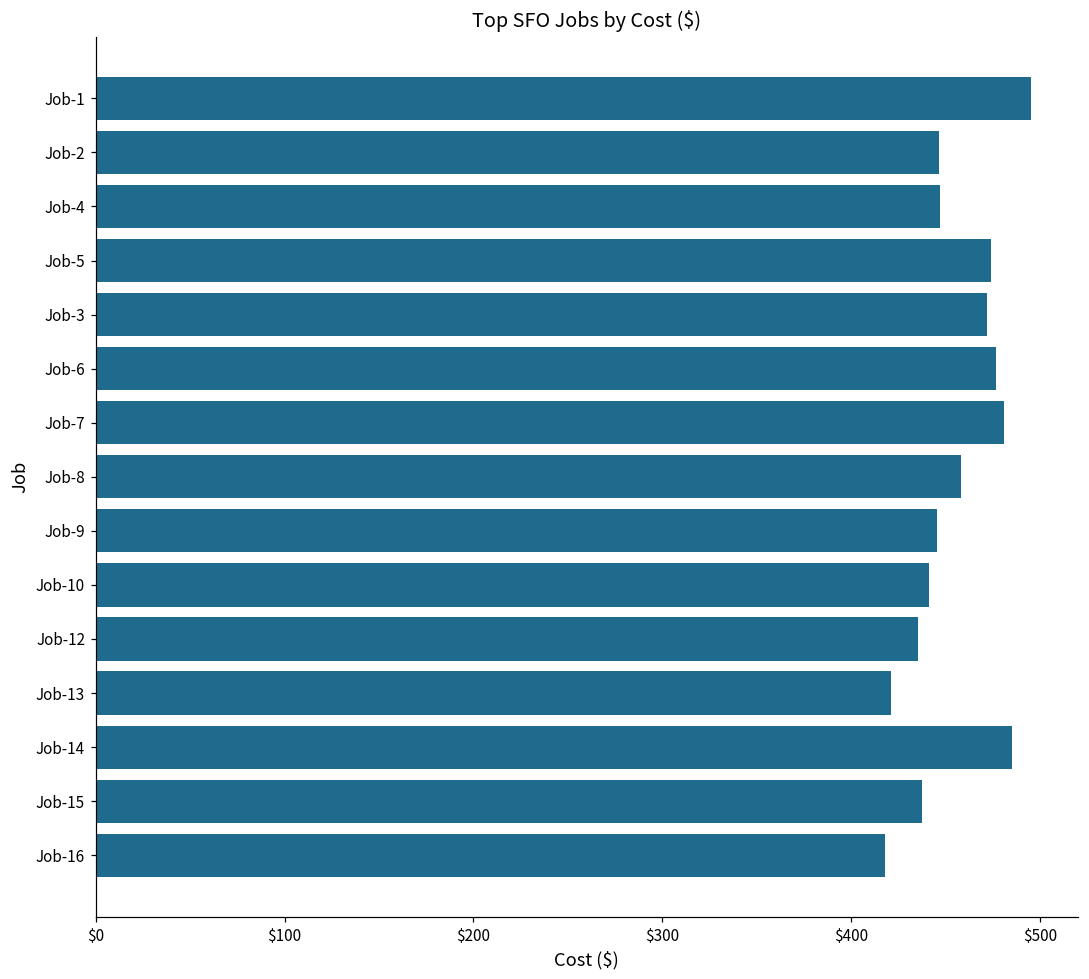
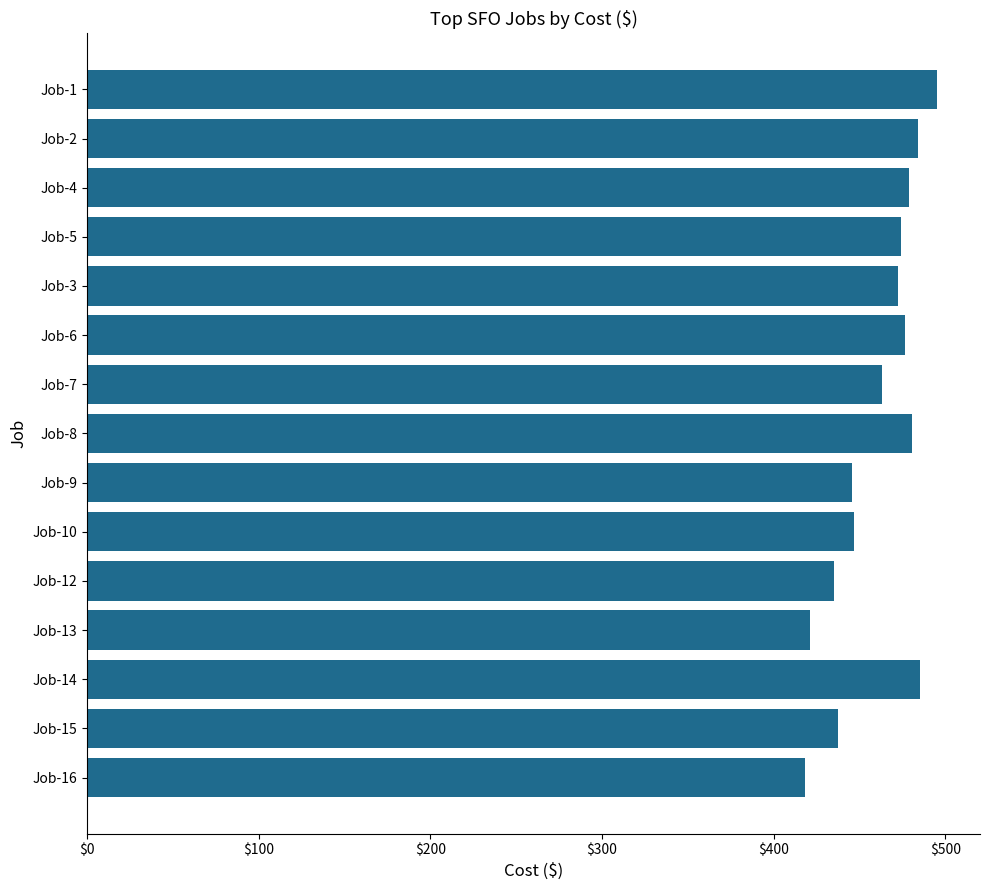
Job-2: $447 -> $484
Job-4: $447 -> $479
Job-7: $481 -> $463
Job-8: $459 -> $481
Job-10: $442 -> $447
